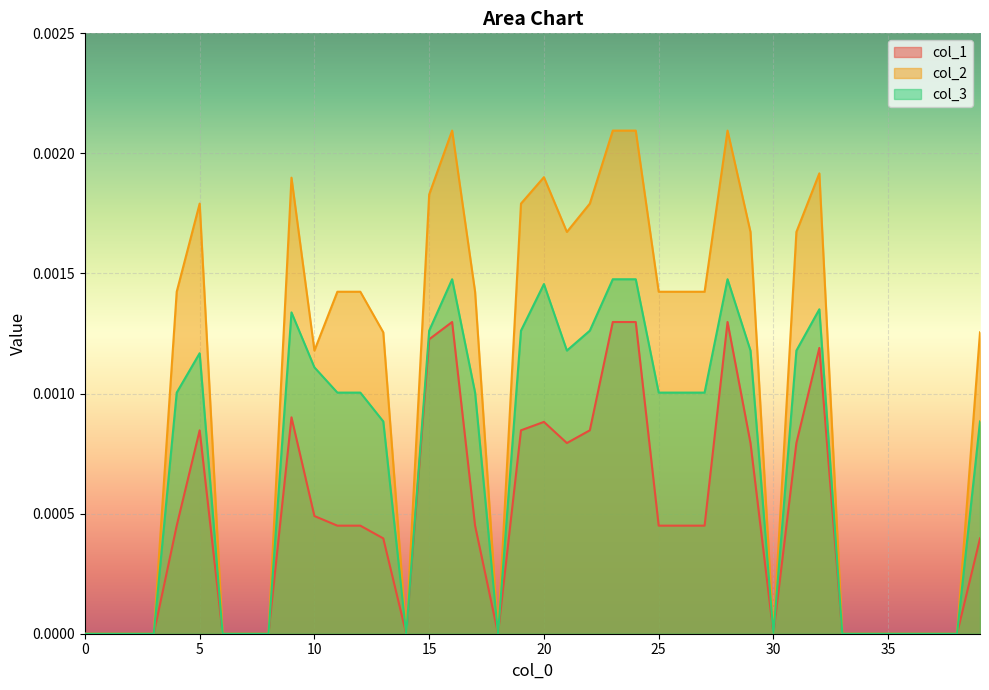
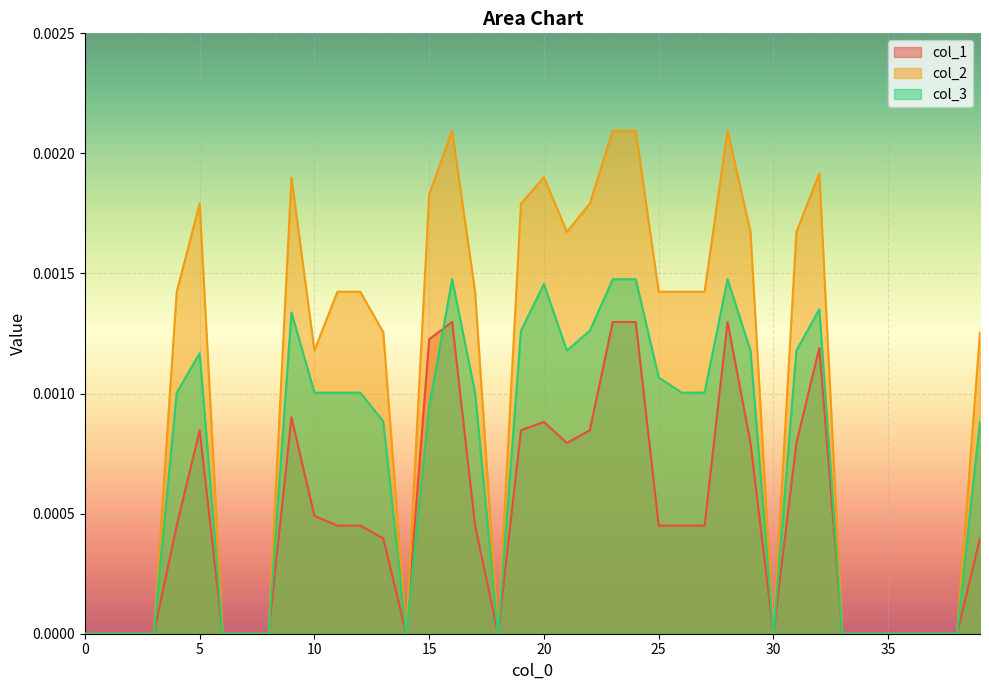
col_3, 10: 0.00111 -> 0.00100
col_3, 15: 0.00126 -> 0.00094
col_3, 25: 0.00100 -> 0.00107
